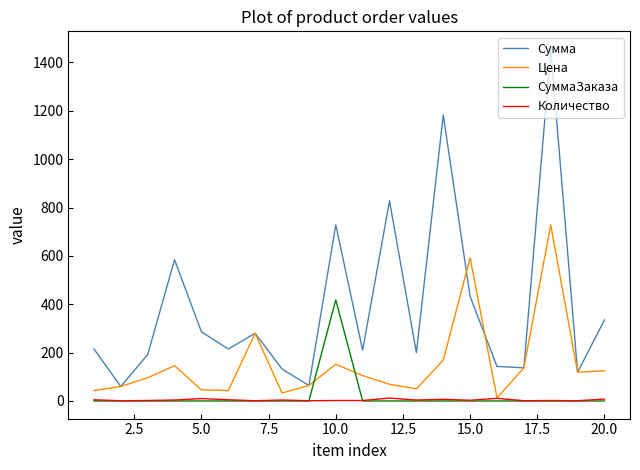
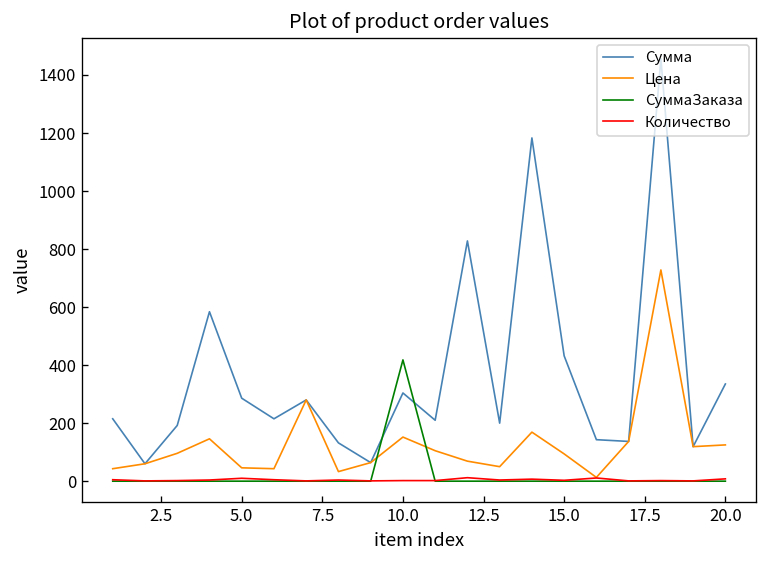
Сумма, 10.0: 730 -> 300
Цена, 15.0: 590 -> 90
